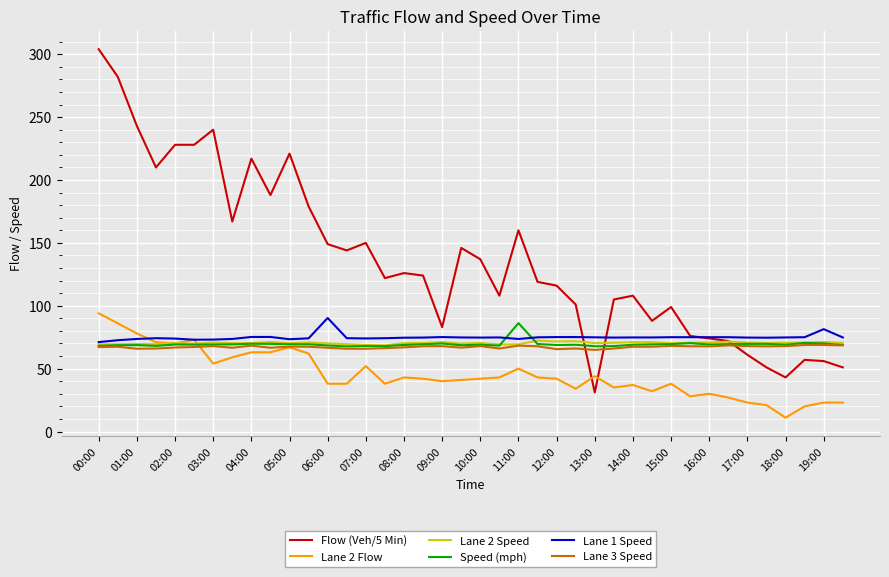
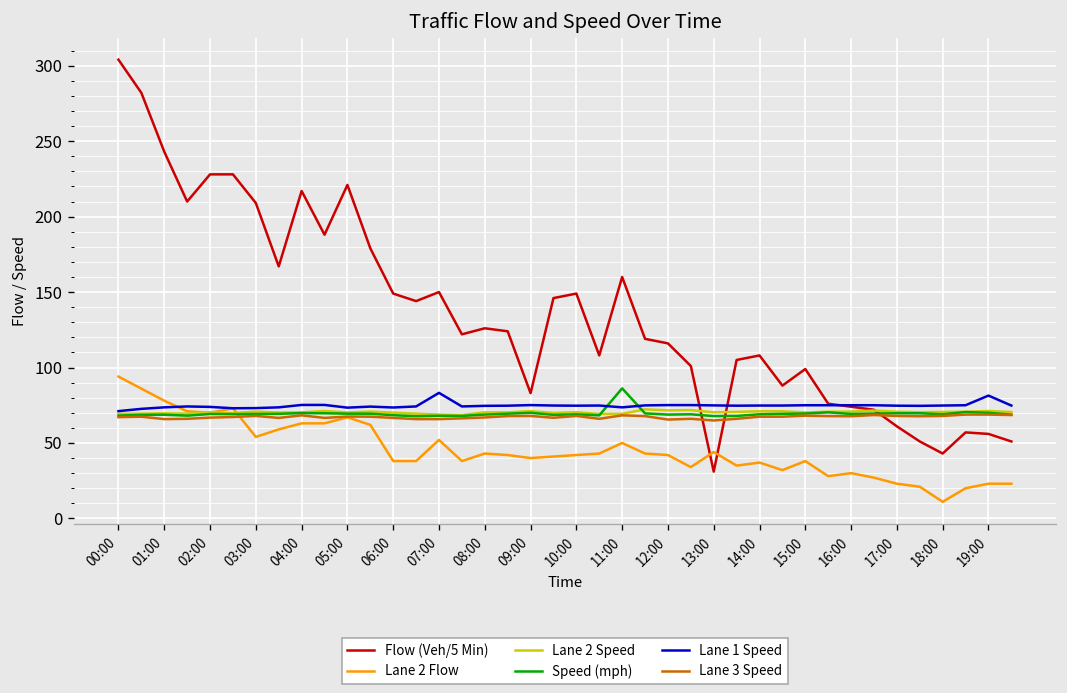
Flow (Veh/5 Min), 03:00: 240 -> 209
Lane 1 Speed, 06:00: 90 -> 74
Lane 1 Speed, 07:00: 74 -> 83
Flow (Veh/5 Min), 10:00: 137 -> 149
